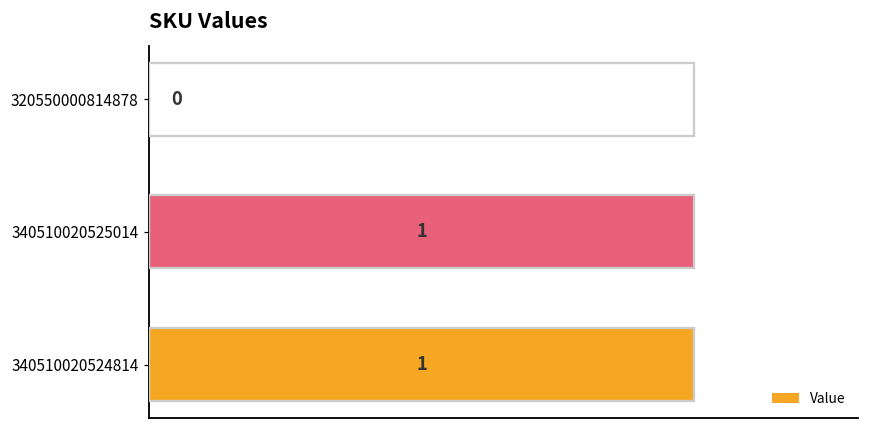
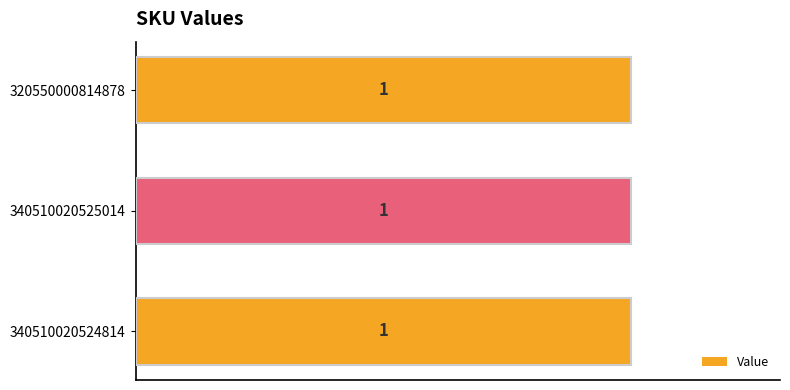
320550000814878: 0 -> 1
